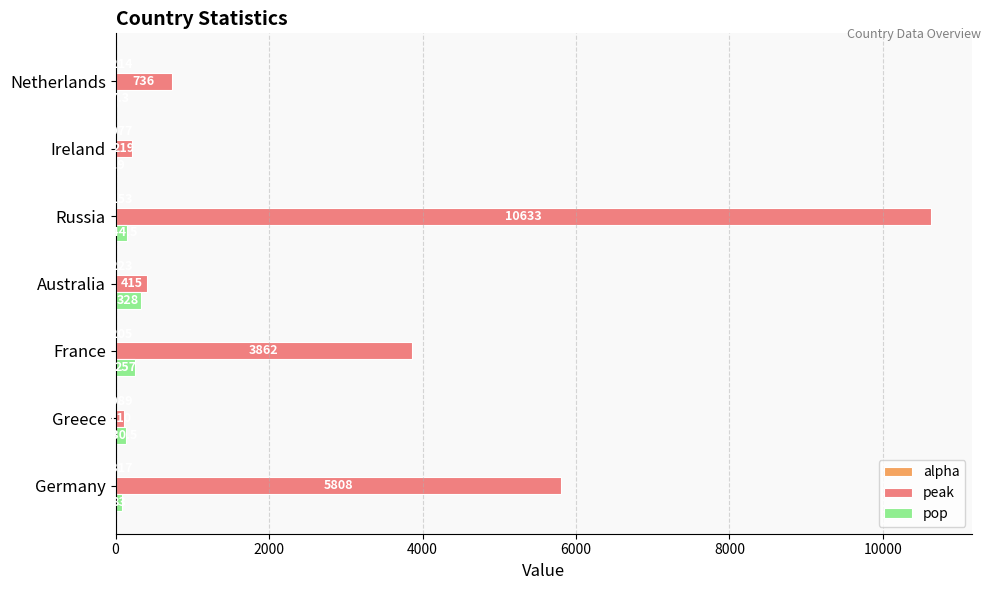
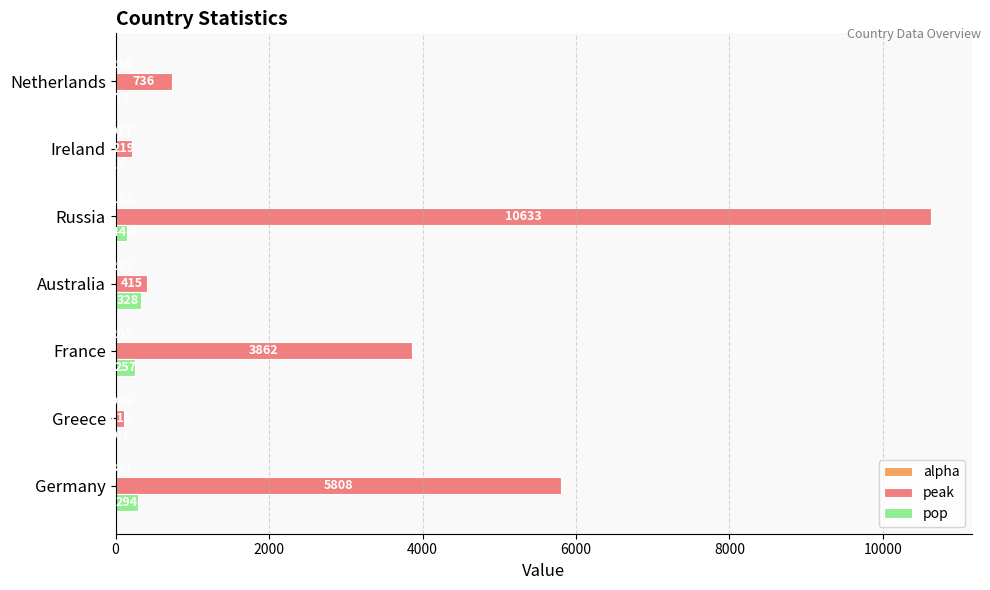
pop, Greece: 100 -> 0
pop, Germany: 100 -> 300
